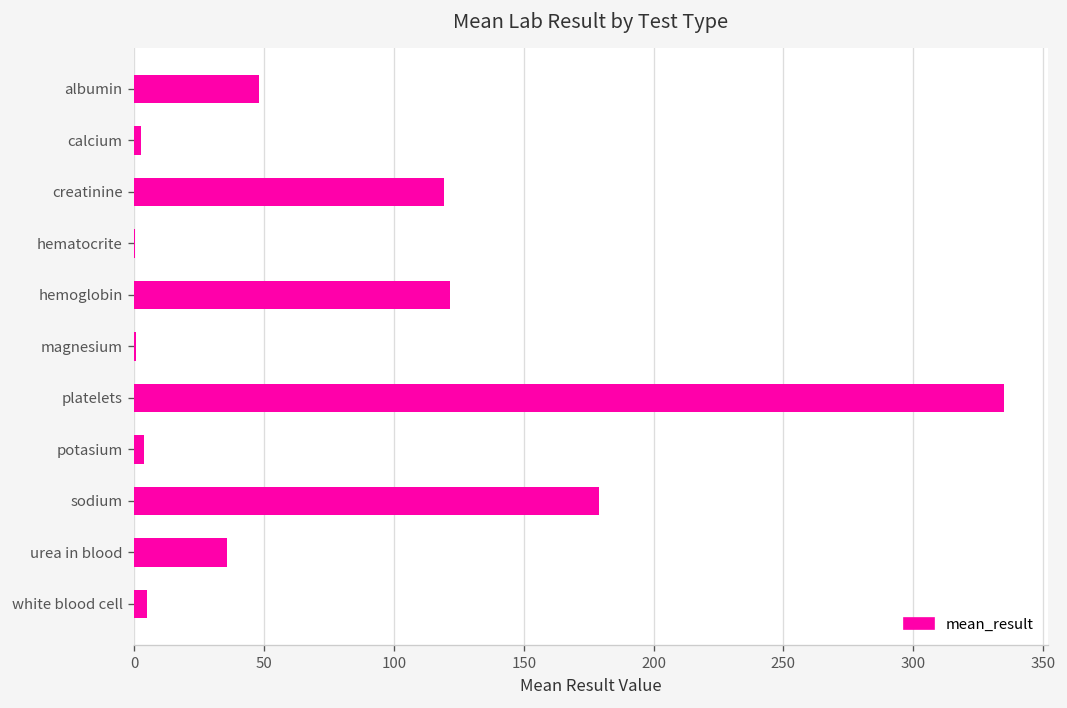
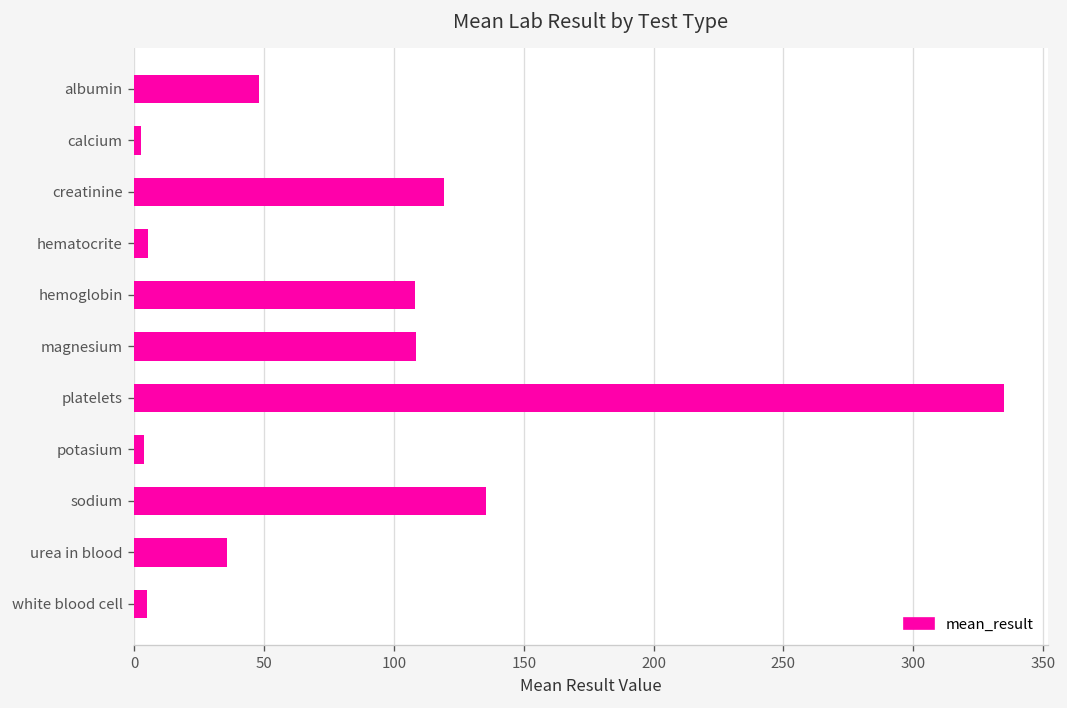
hematocrite: 0 -> 5
hemoglobin: 121 -> 108
magnesium: 1 -> 109
sodium: 179 -> 136
